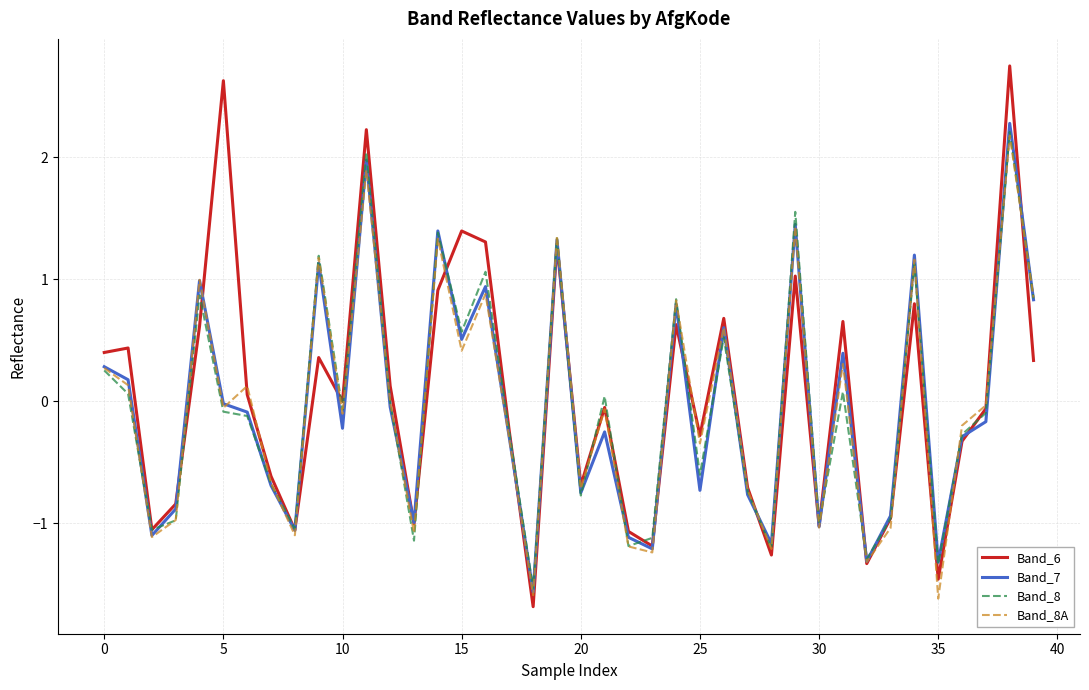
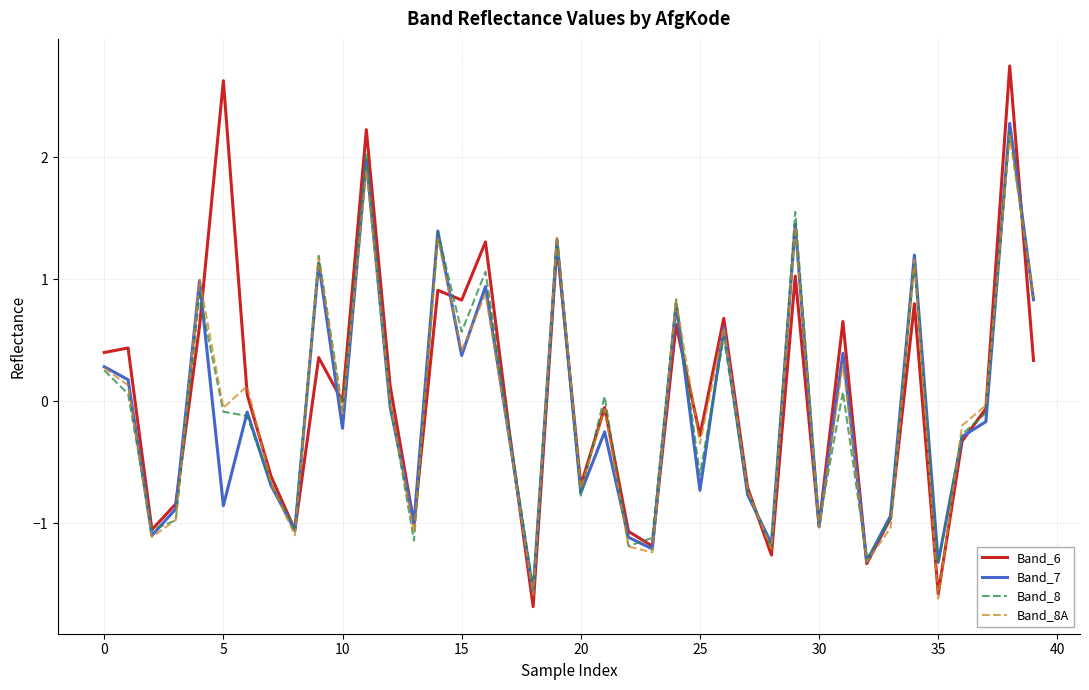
Band_7, 5: -0.02 -> -0.86
Band_6, 15: 1.40 -> 0.83
Band_7, 15: 0.51 -> 0.38
Band_6, 35: -1.46 -> -1.58
